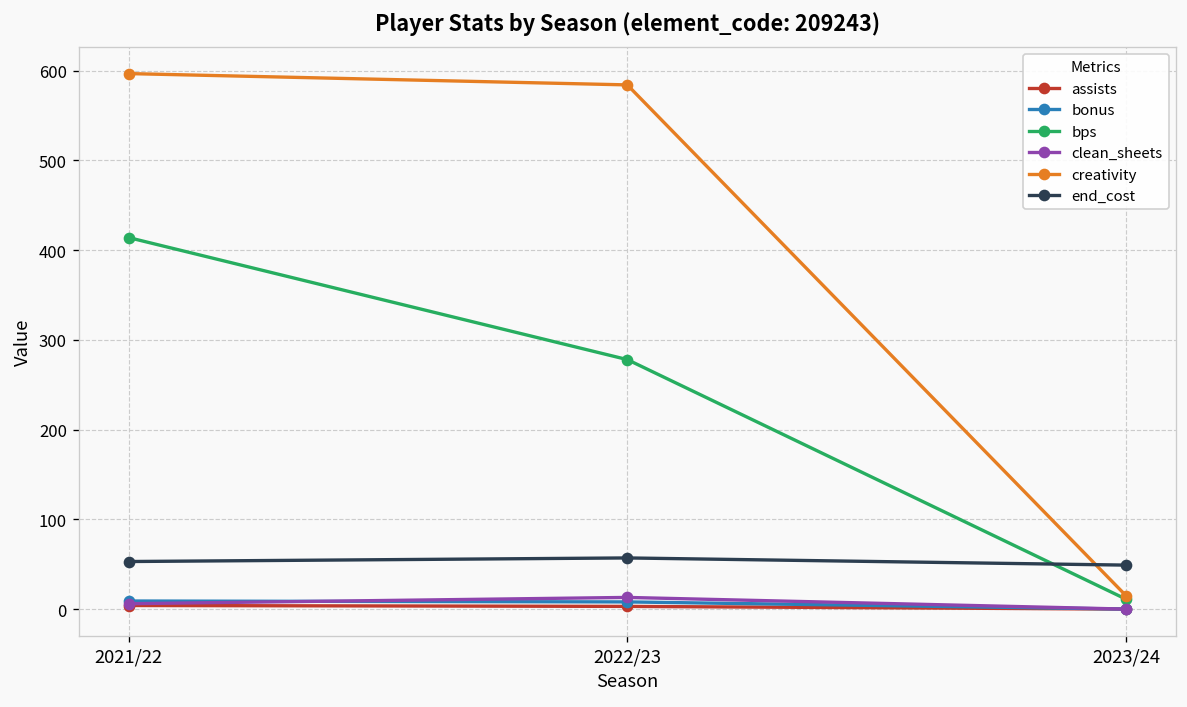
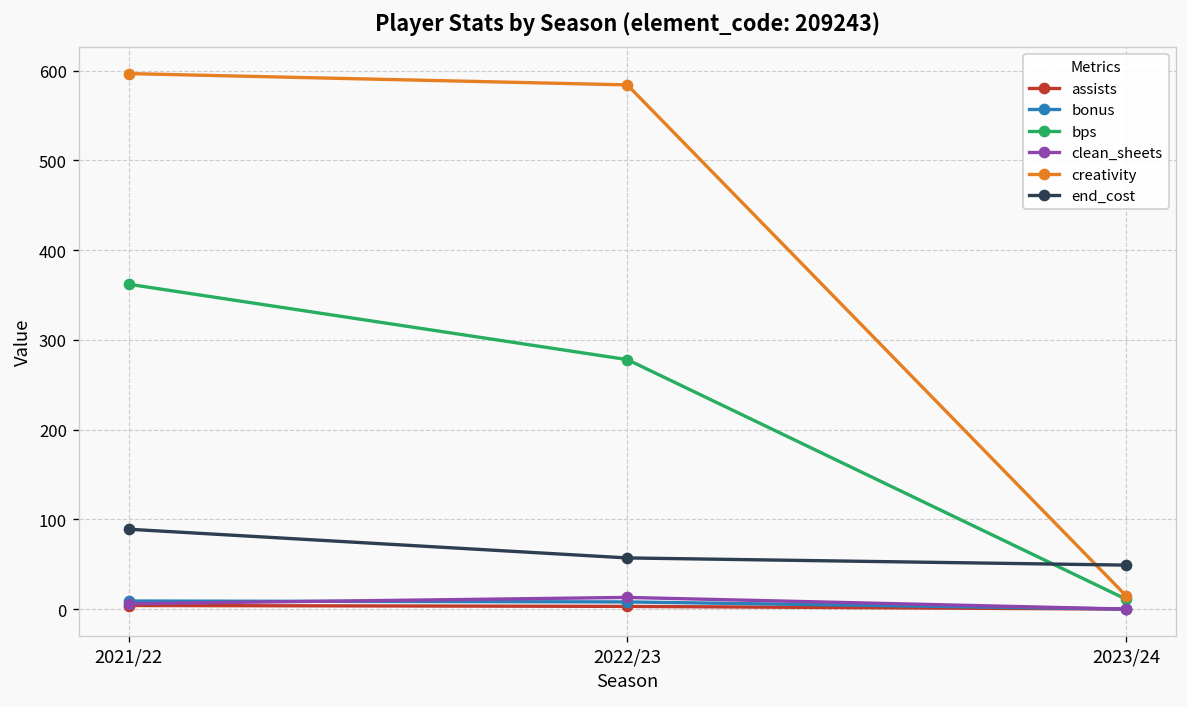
bps, 2021/22: 410 -> 360
end_cost, 2021/22: 50 -> 90
